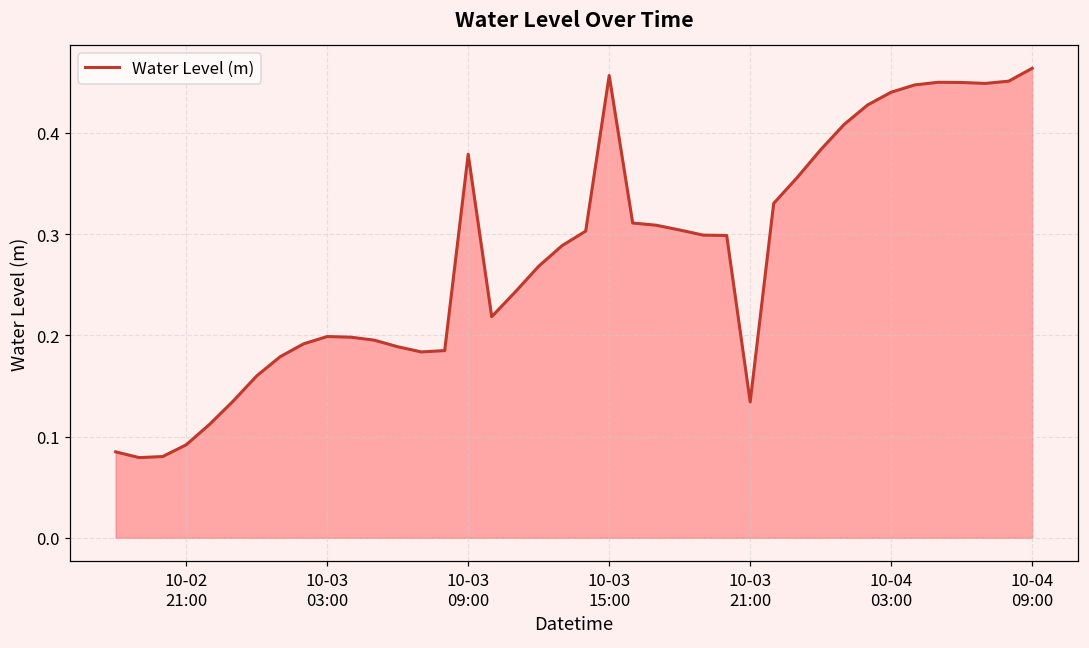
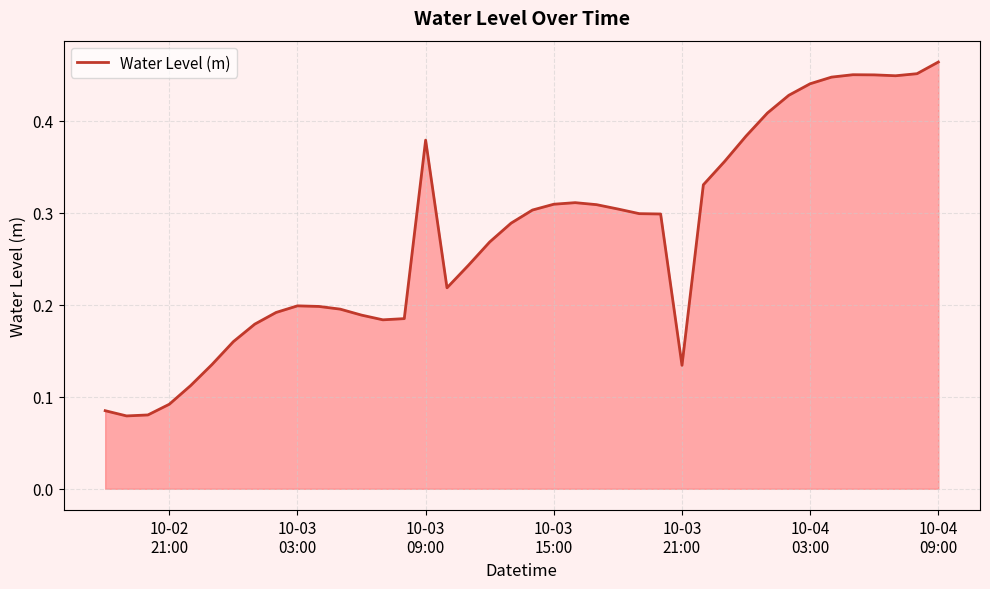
10-03 15:00: 0.46 -> 0.31
